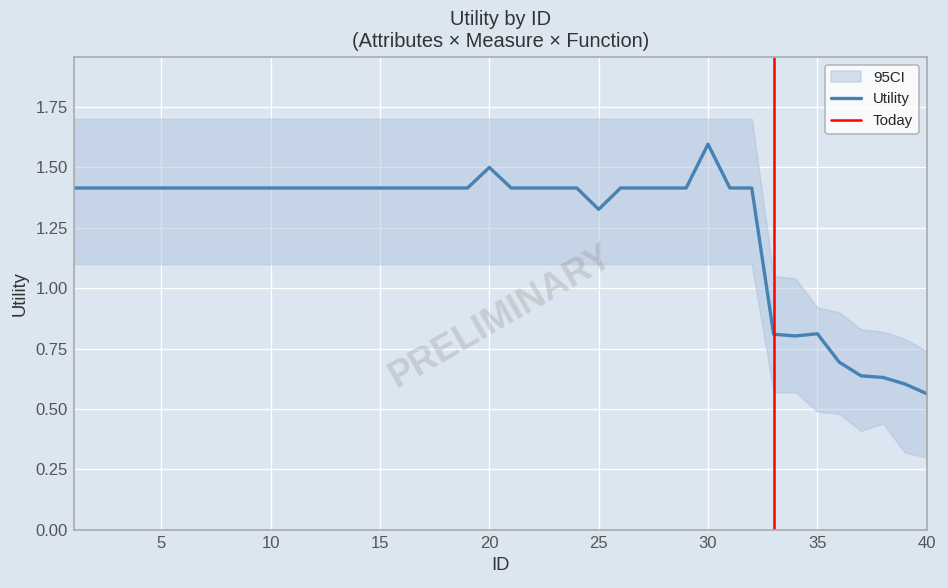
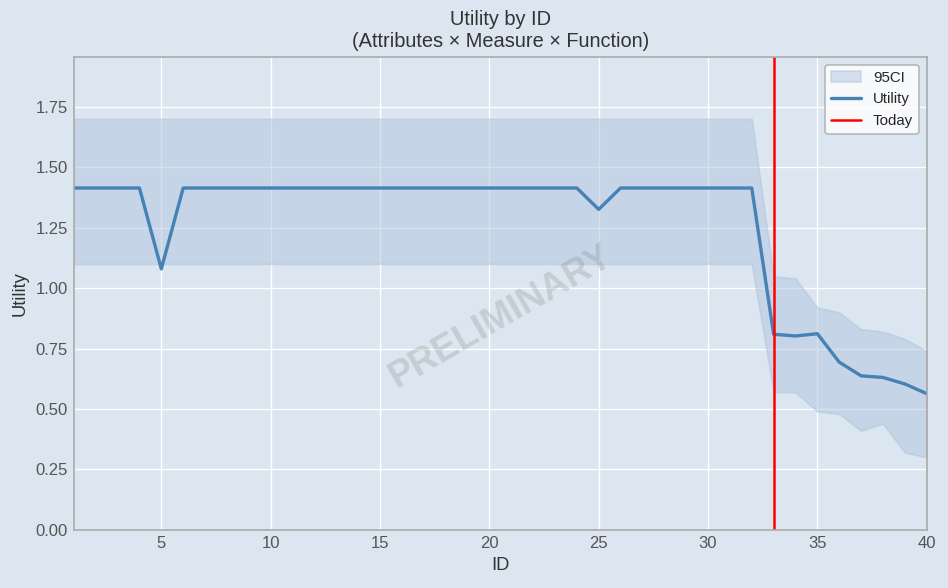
Utility, 5: 1.41 -> 1.08
Utility, 20: 1.50 -> 1.41
Utility, 30: 1.60 -> 1.41
